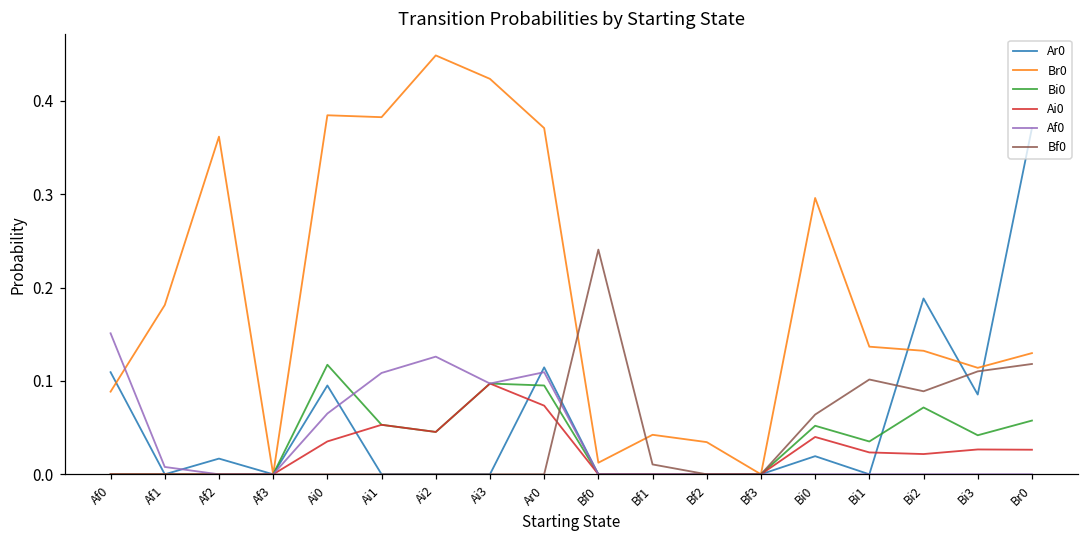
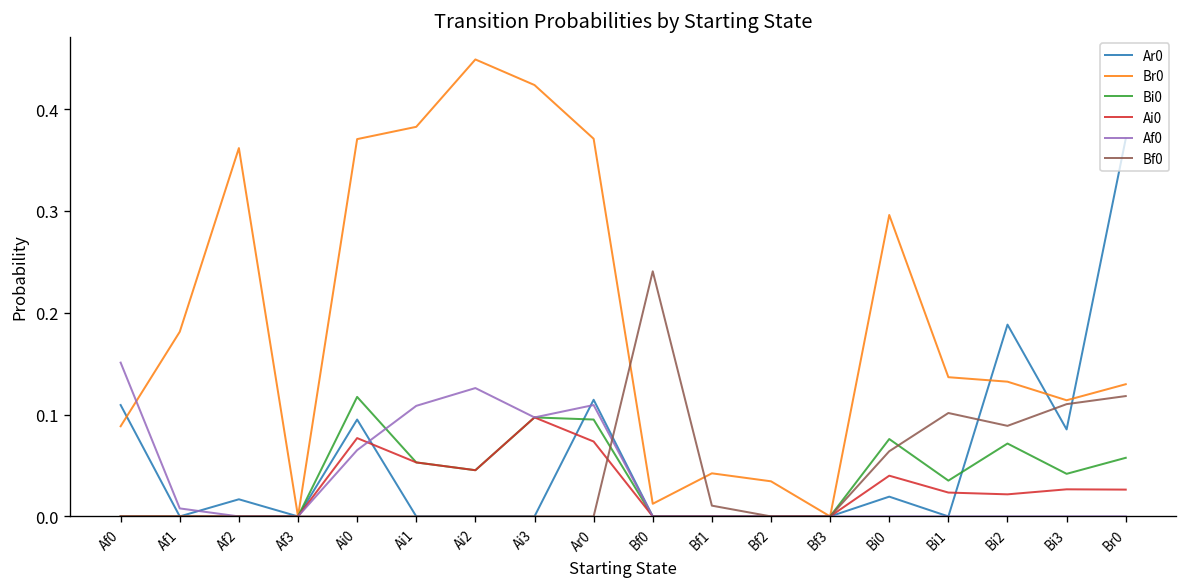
Br0, Ai0: 0.38 -> 0.37
Ai0, Ai0: 0.04 -> 0.08
Bi0, Bi0: 0.05 -> 0.08
